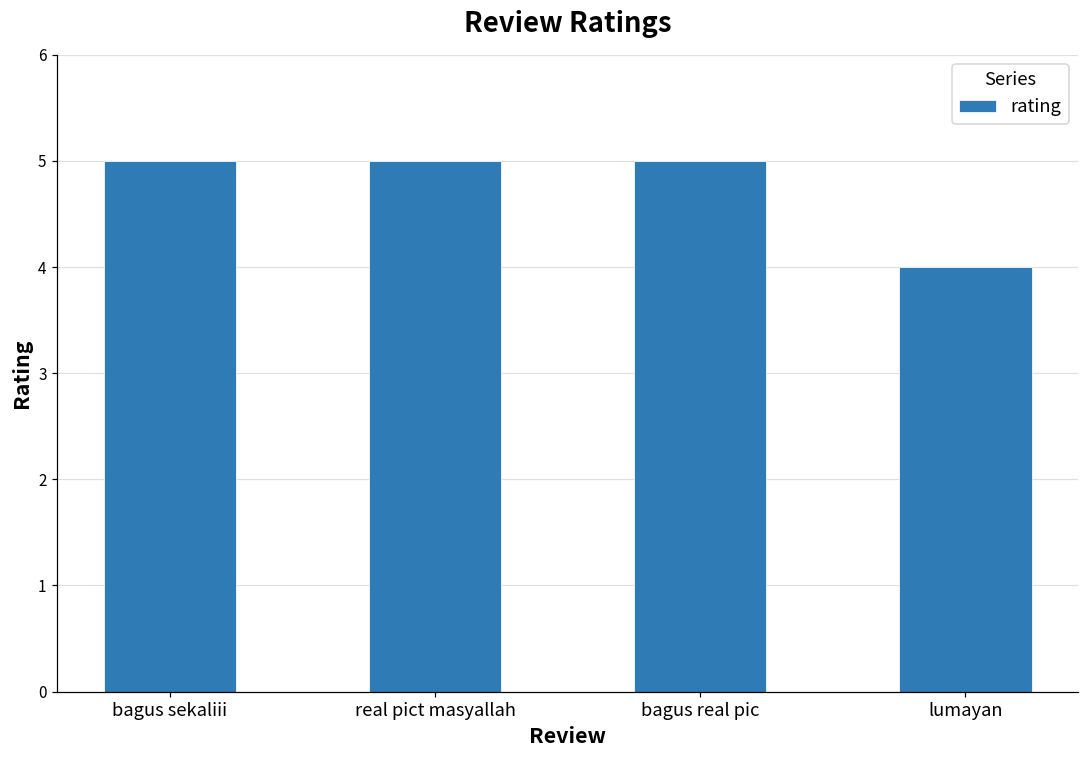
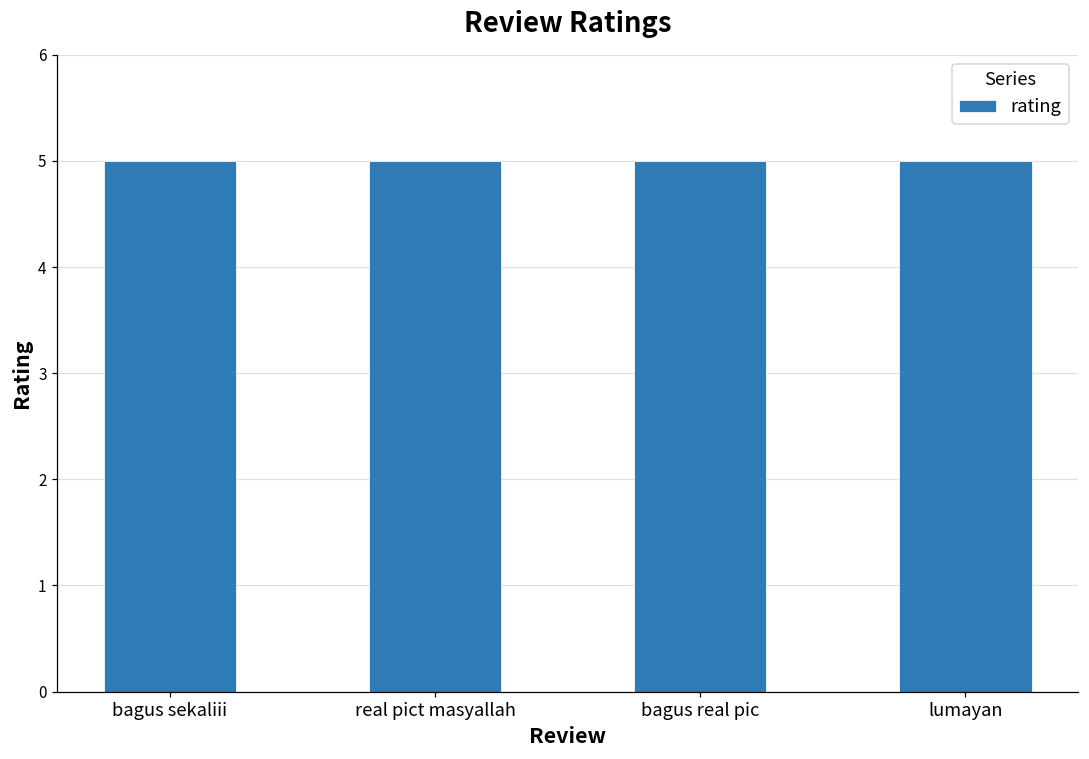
lumayan: 4 -> 5
